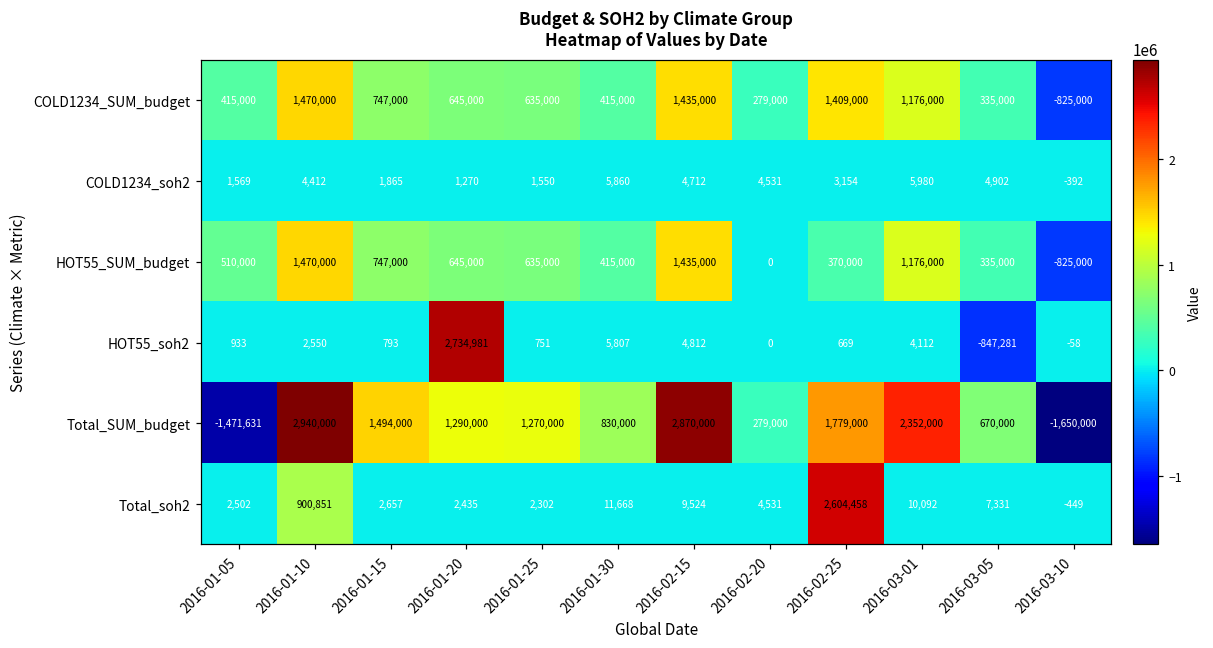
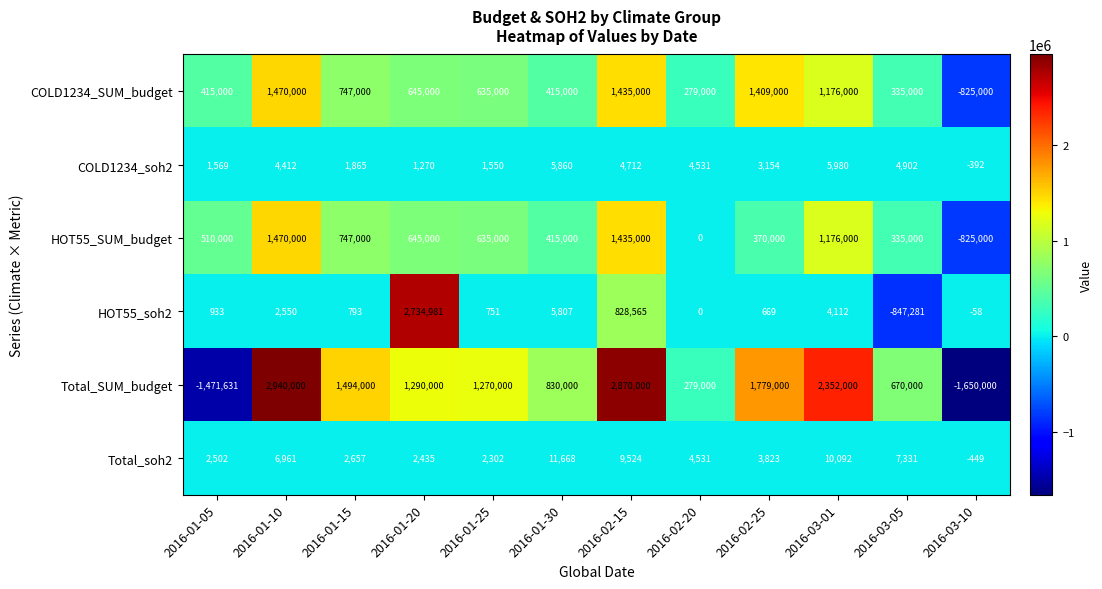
HOT55_soh2, 2016-02-15: 4,812 -> 828,565
Total_soh2, 2016-01-10: 900,851 -> 6,961
Total_soh2, 2016-02-25: 2,604,458 -> 3,823
